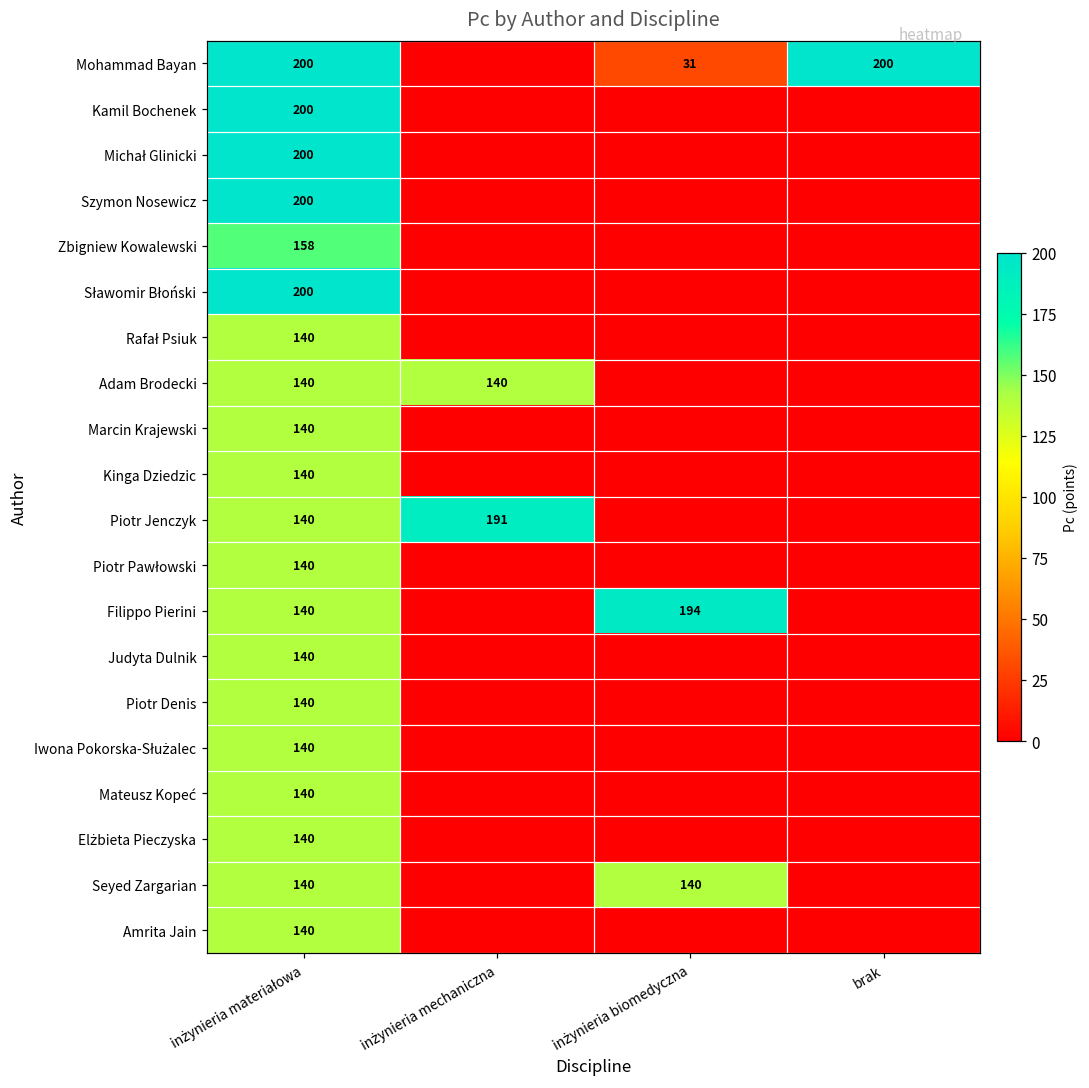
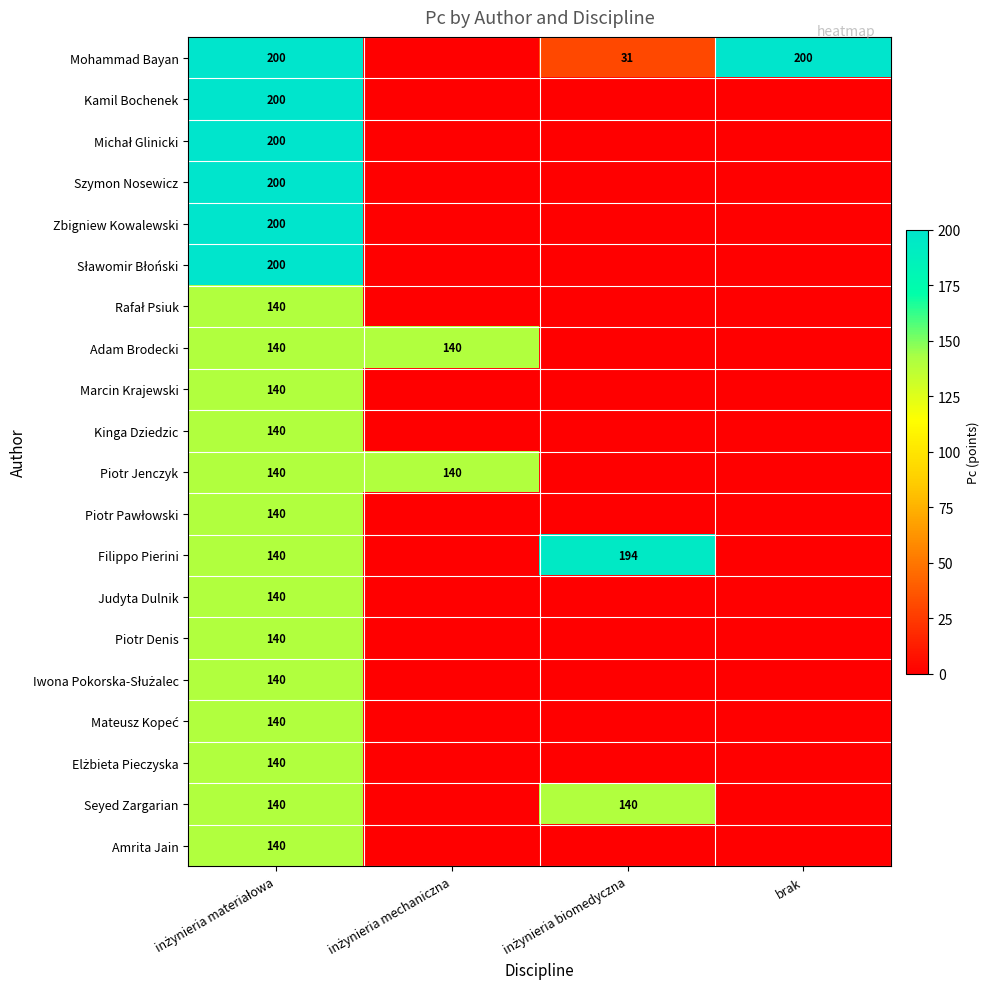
Zbigniew Kowalewski, inżynieria materiałowa: 158 -> 200
Piotr Jenczyk, inżynieria mechaniczna: 191 -> 140
